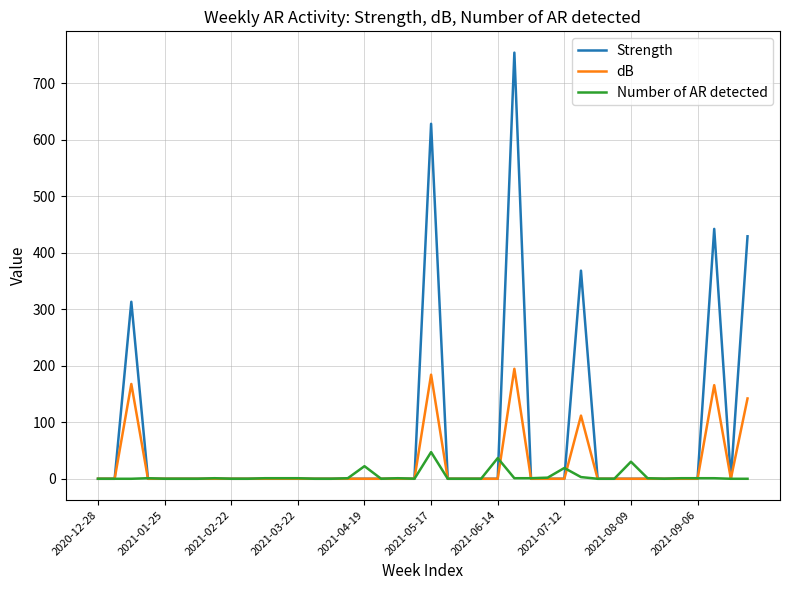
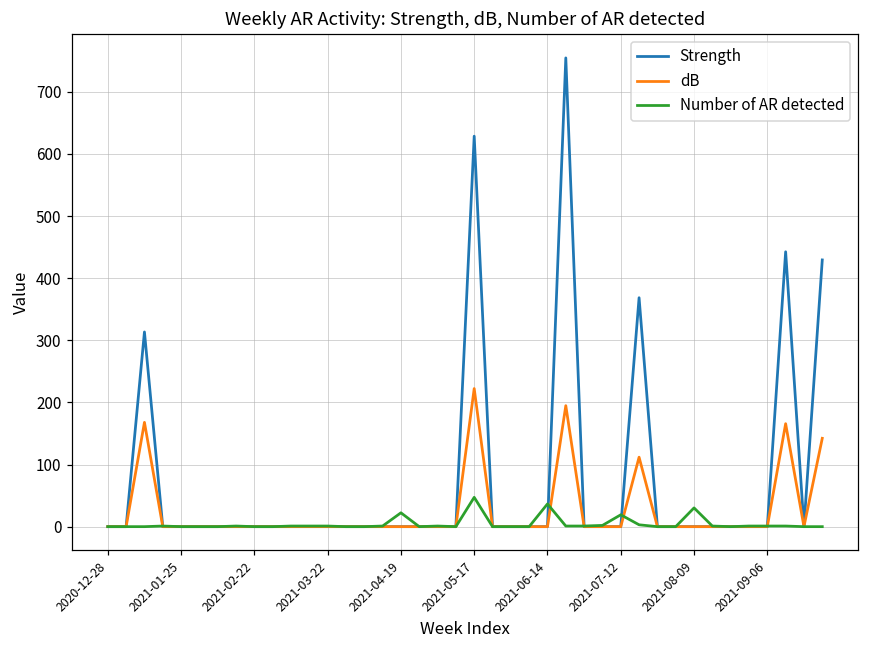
dB, 2021-05-17: 180 -> 220
